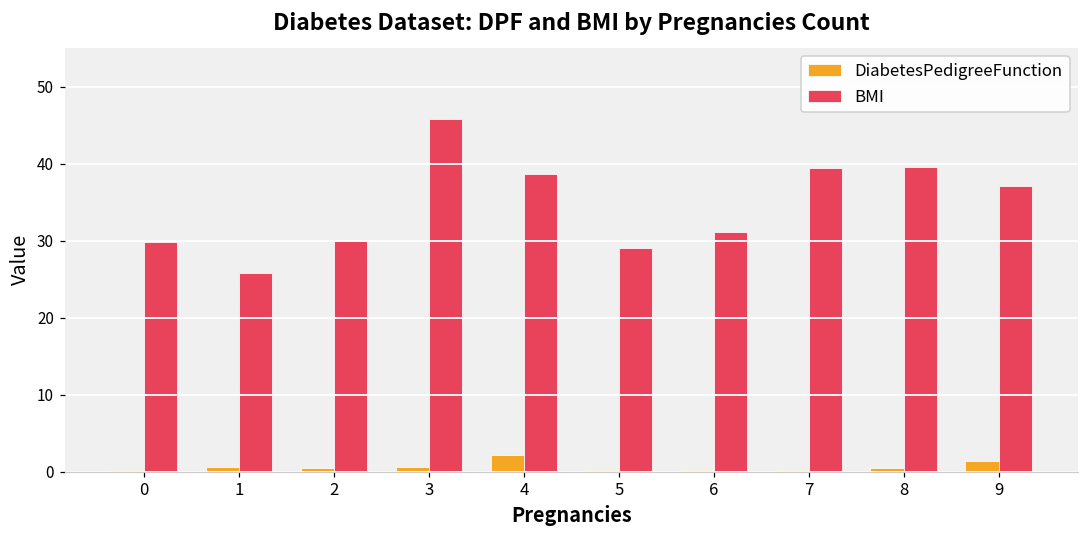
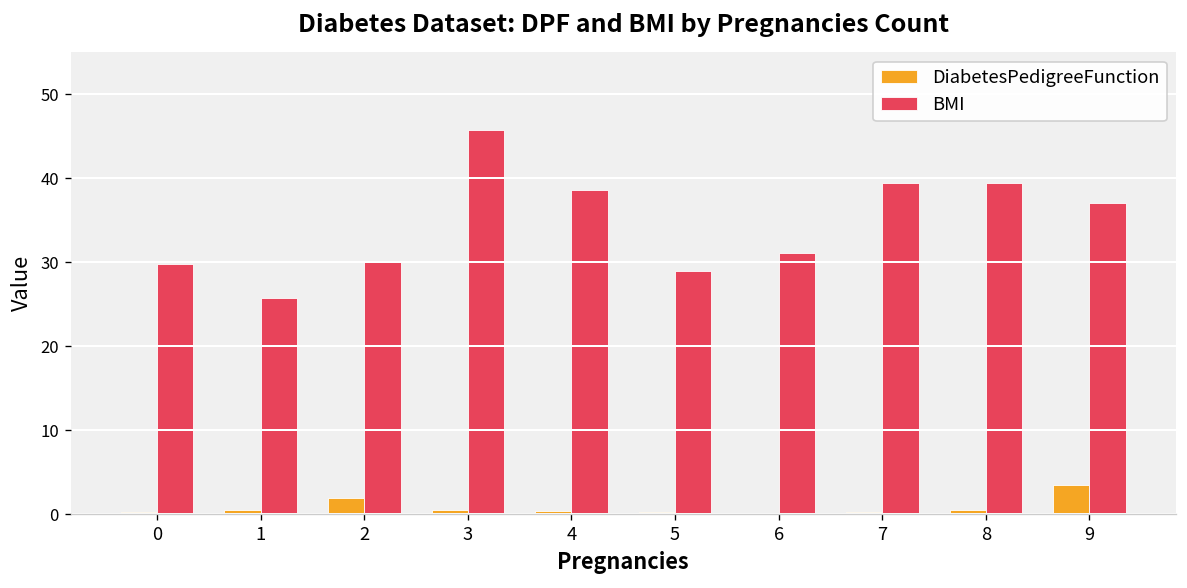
DiabetesPedigreeFunction, 2: 0 -> 2
DiabetesPedigreeFunction, 4: 2 -> 0
DiabetesPedigreeFunction, 9: 1 -> 3
